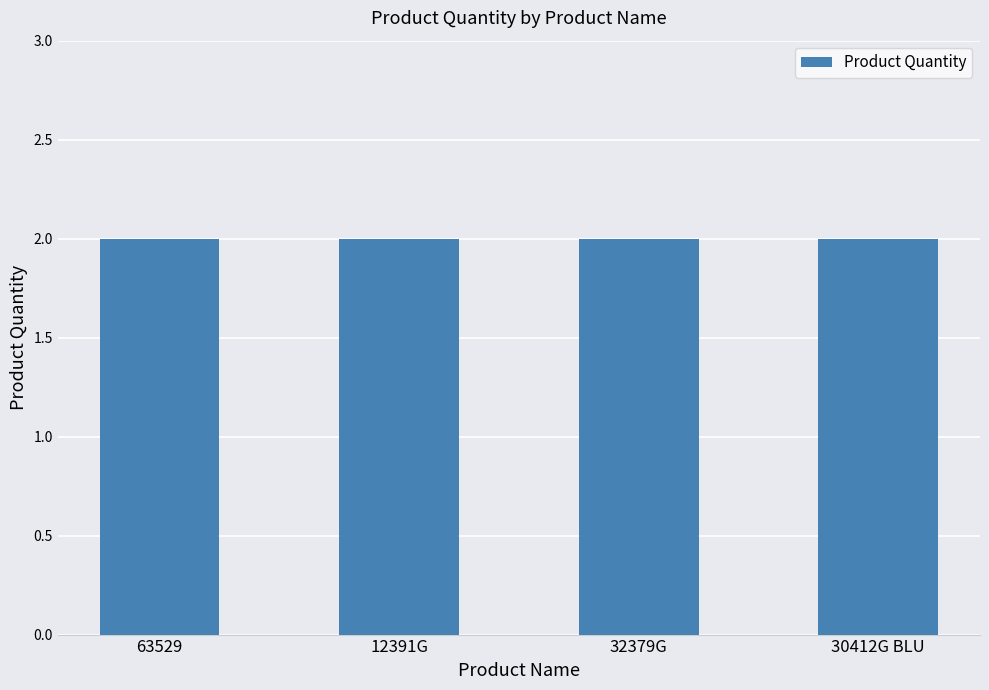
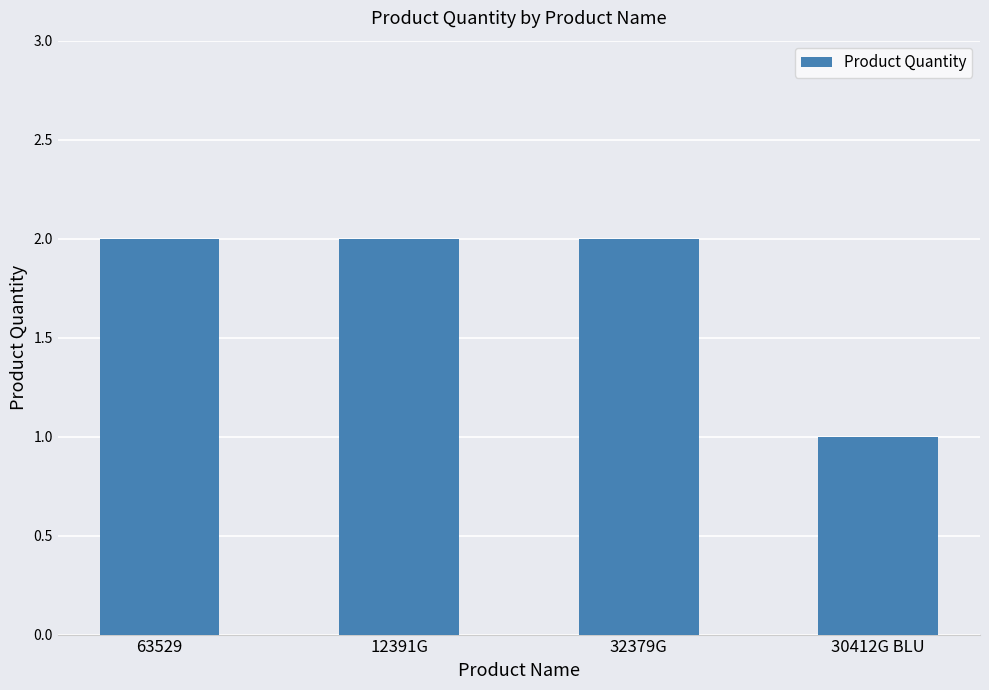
30412G BLU: 2 -> 1
